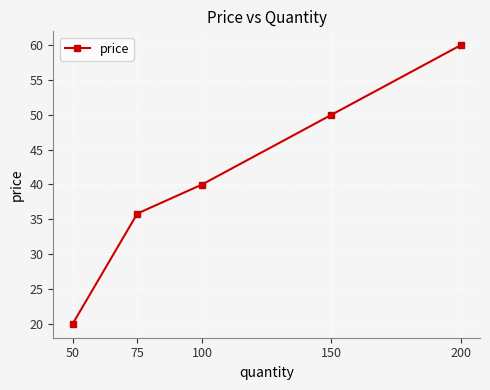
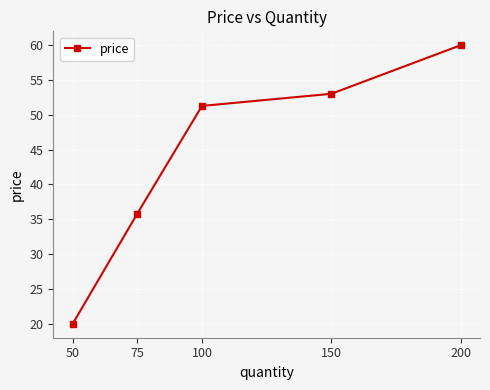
100: 40 -> 51
150: 50 -> 53
